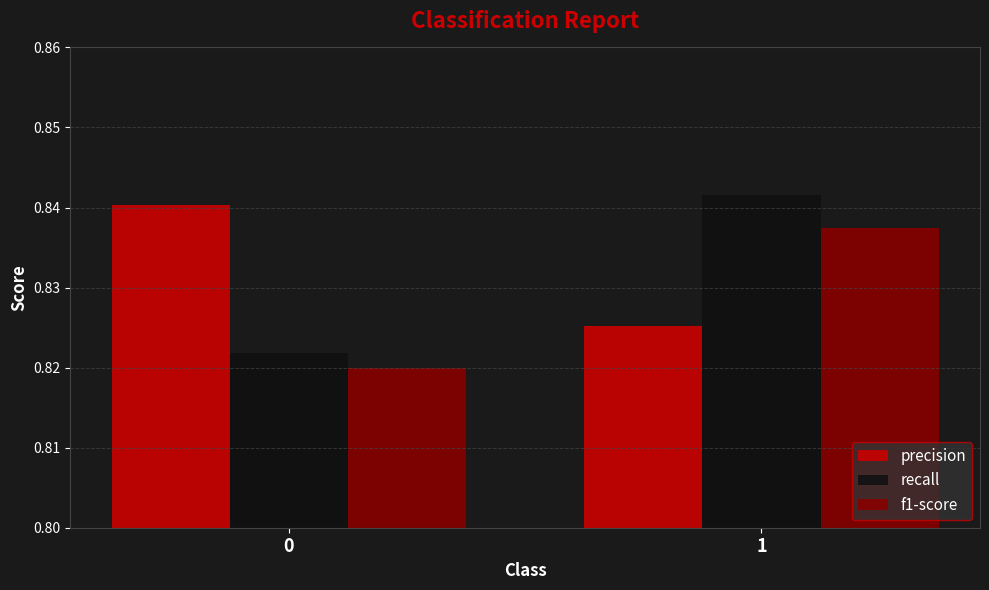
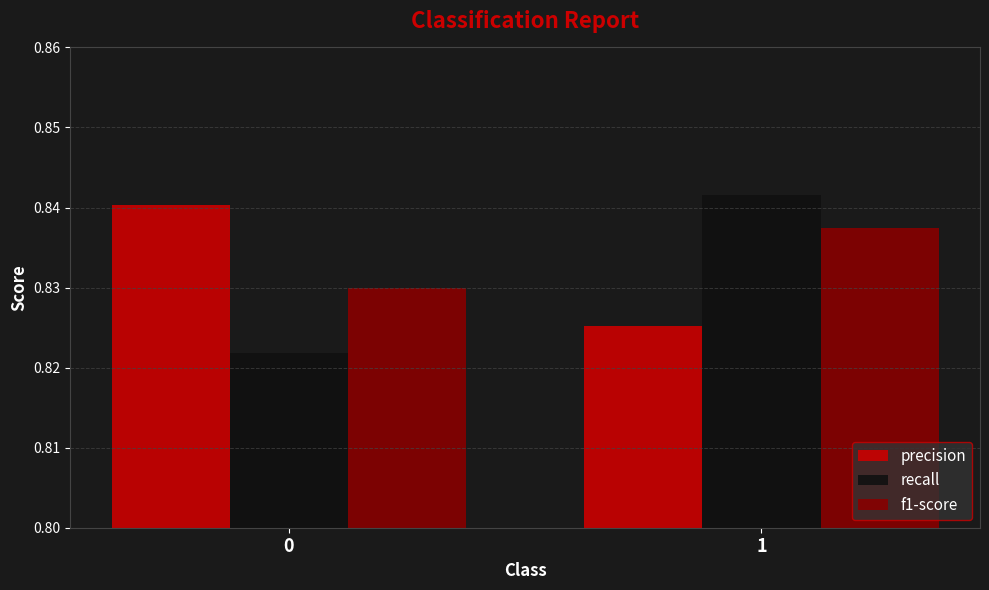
f1-score, 0: 0.82 -> 0.83
